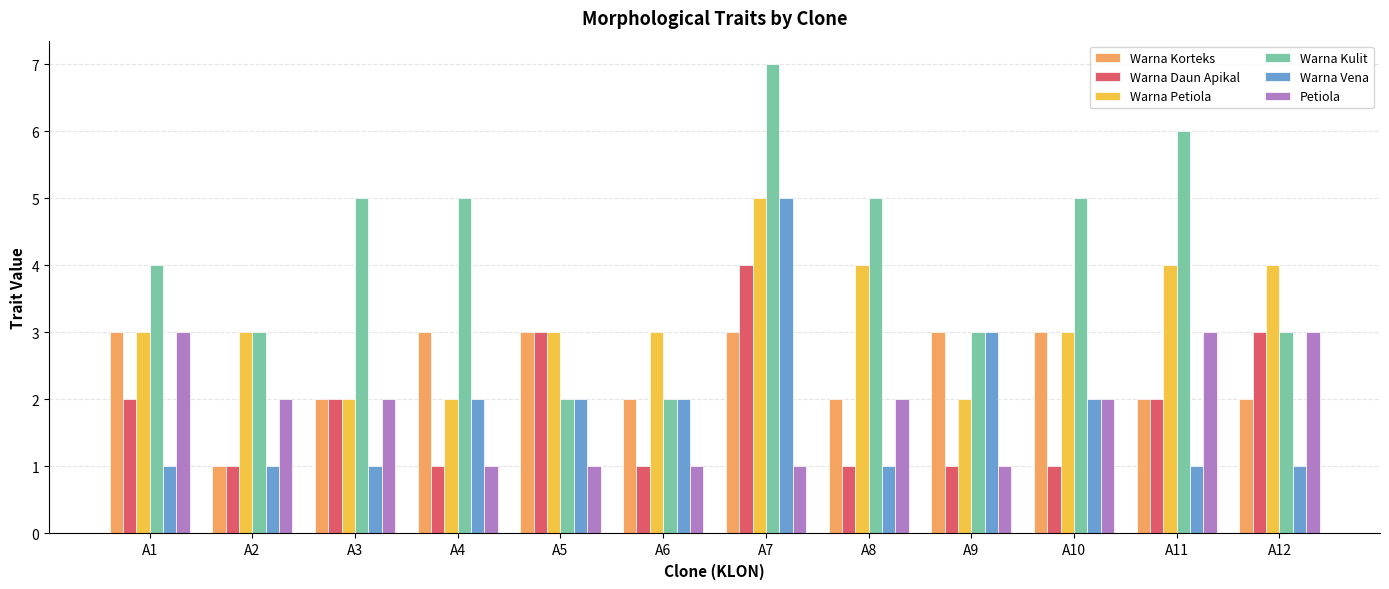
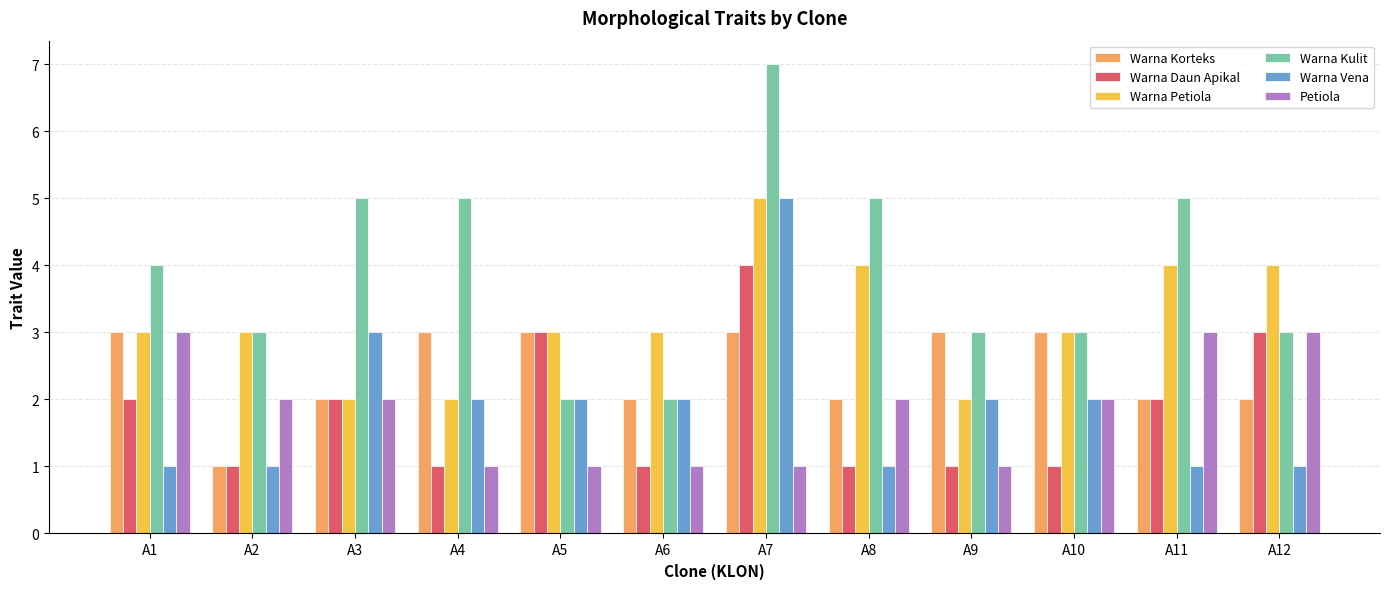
Warna Vena, A3: 1 -> 3
Warna Vena, A9: 3 -> 2
Warna Kulit, A10: 5 -> 3
Warna Kulit, A11: 6 -> 5
